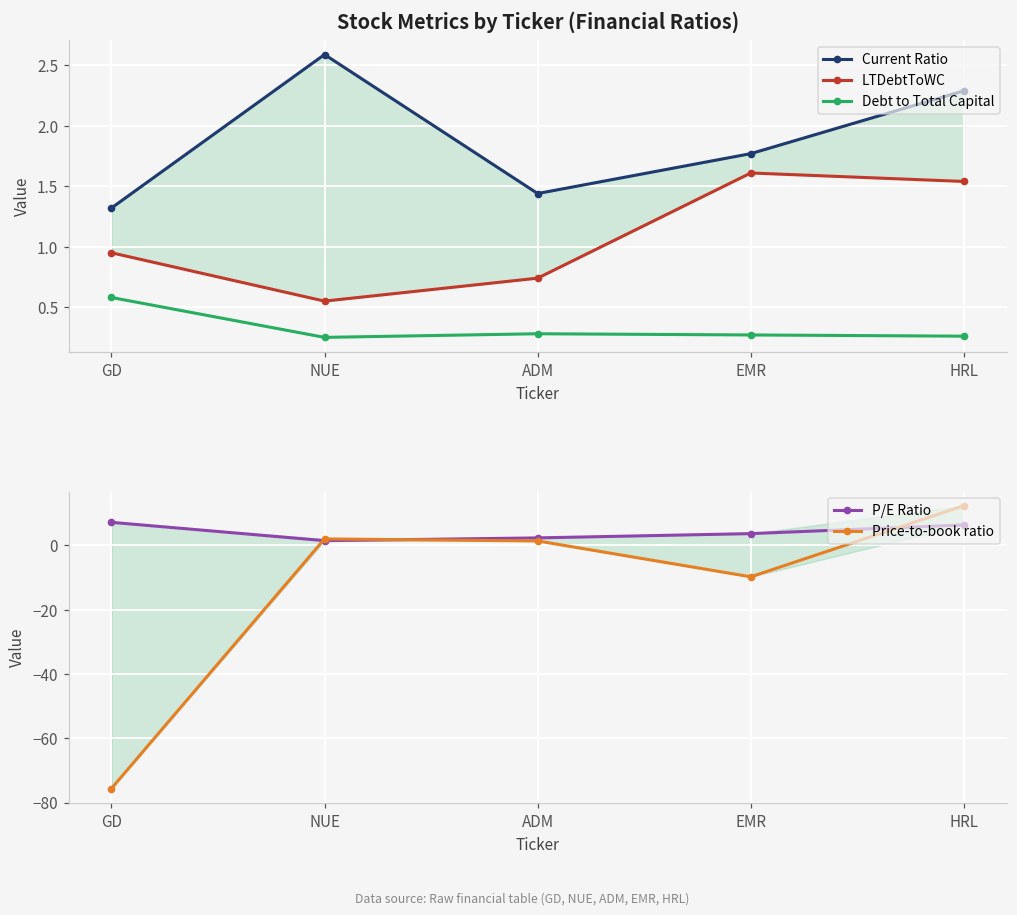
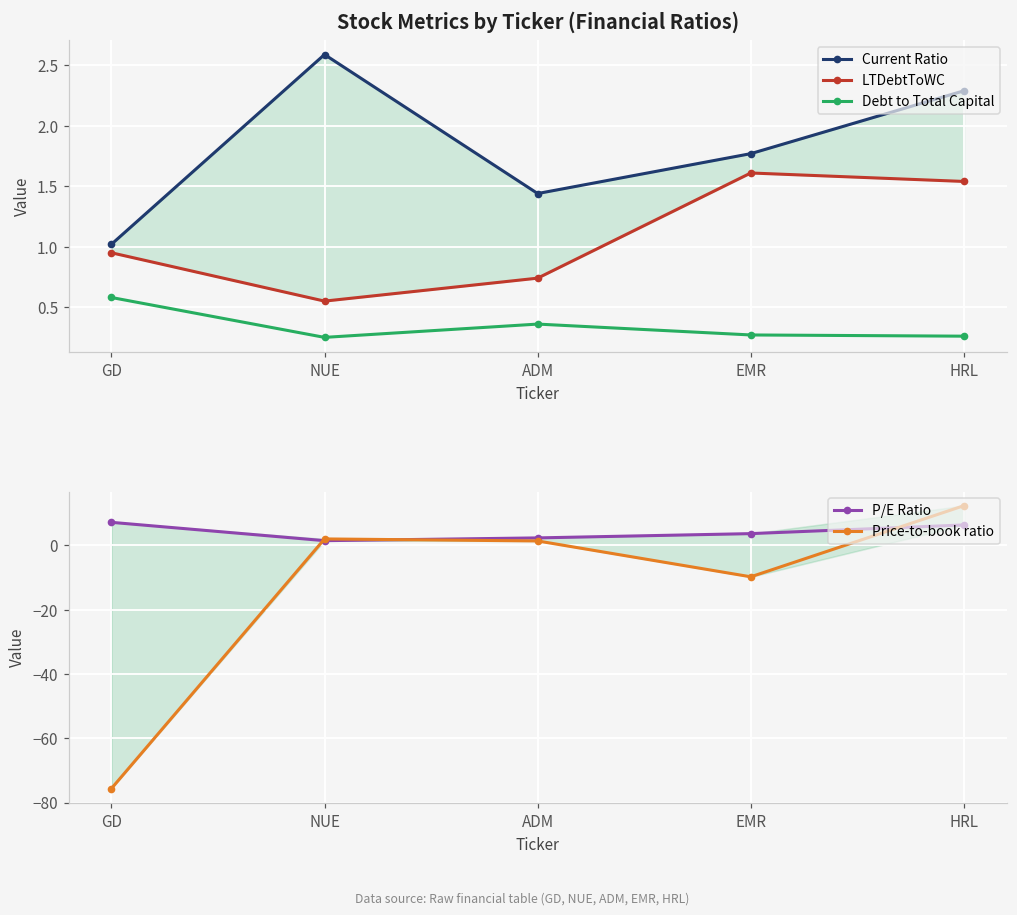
Stock Metrics by Ticker (Financial Ratios), Current Ratio, GD: 1.32 -> 1.02
Stock Metrics by Ticker (Financial Ratios), Debt to Total Capital, ADM: 0.28 -> 0.36
